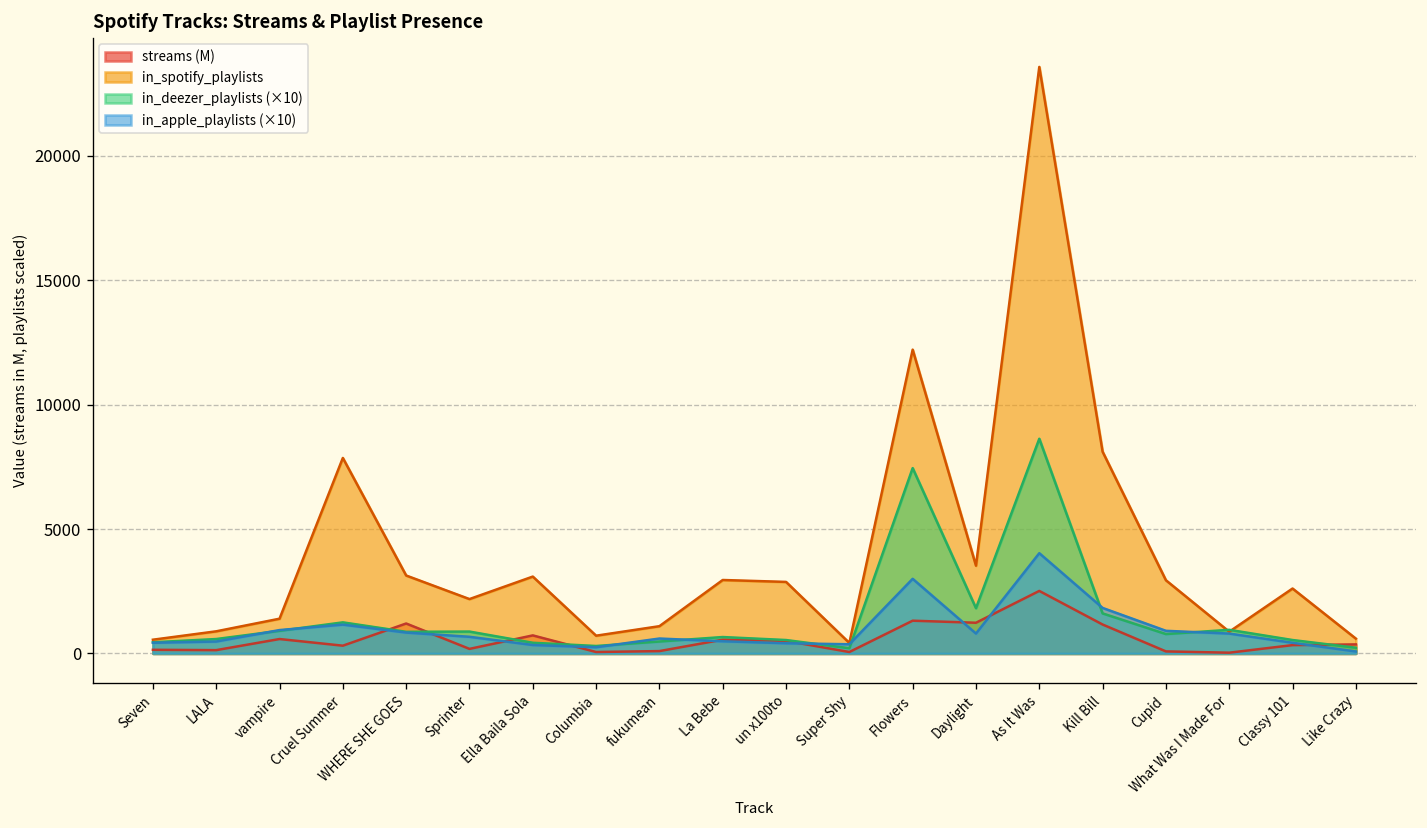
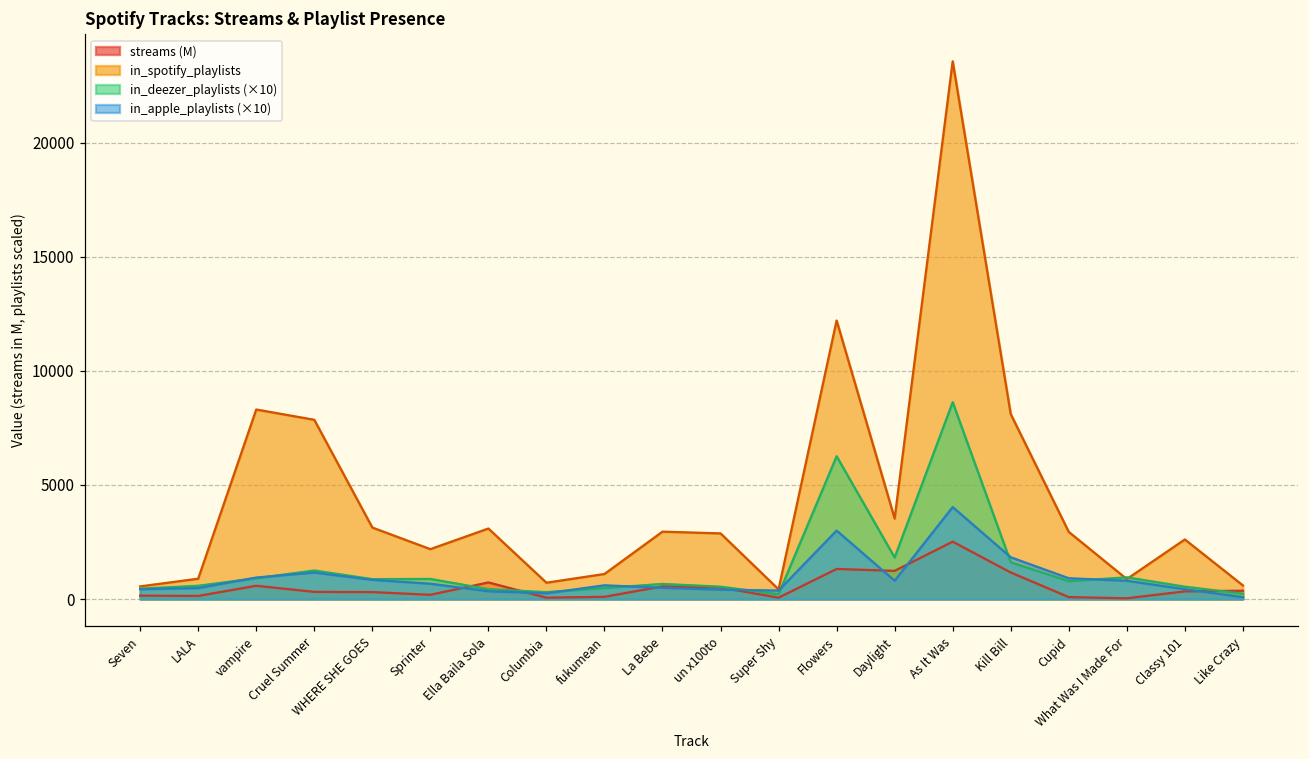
in_spotify_playlists, vampire: 1400 -> 8300
streams (M), WHERE SHE GOES: 1200 -> 300
in_deezer_playlists (×10), Flowers: 7500 -> 6300
